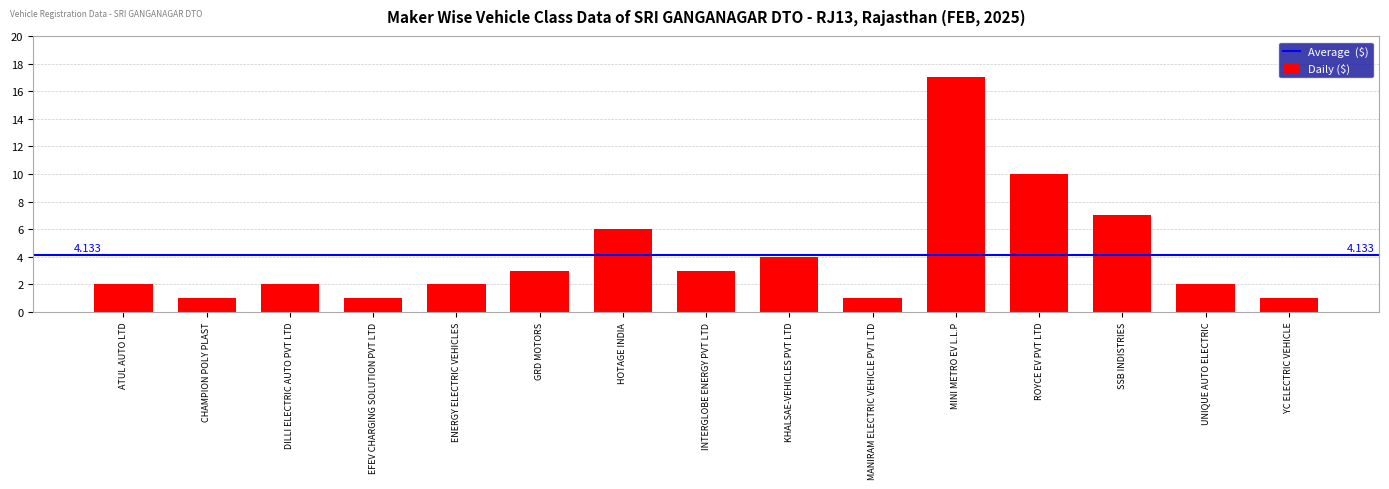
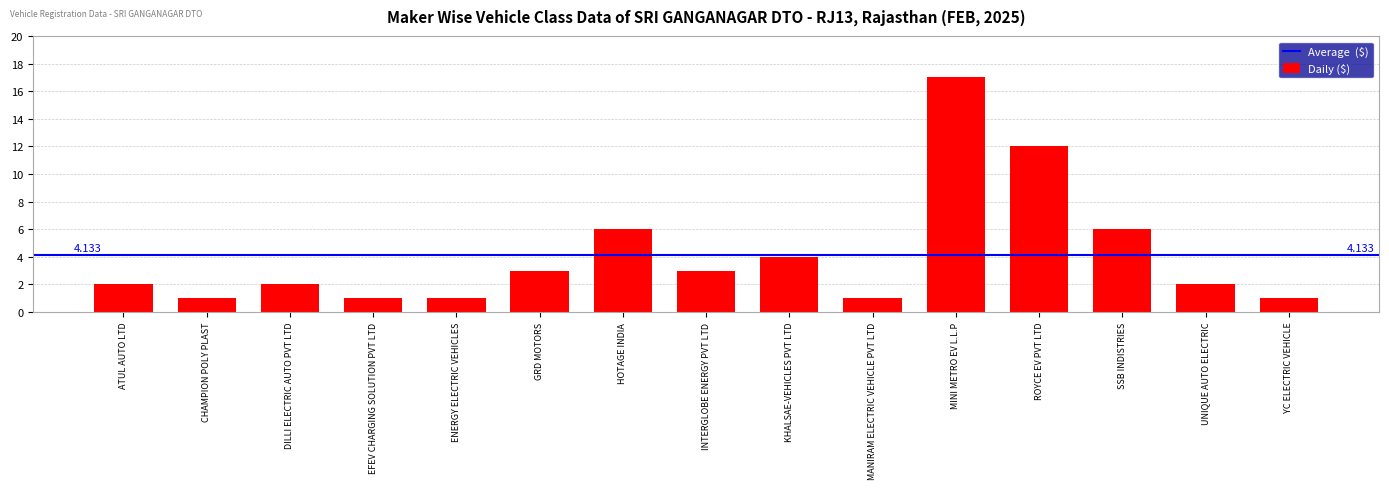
ENERGY ELECTRIC VEHICLES: 2 -> 1
ROYCE EV PVT LTD: 10 -> 12
SSB INDISTRIES: 7 -> 6
